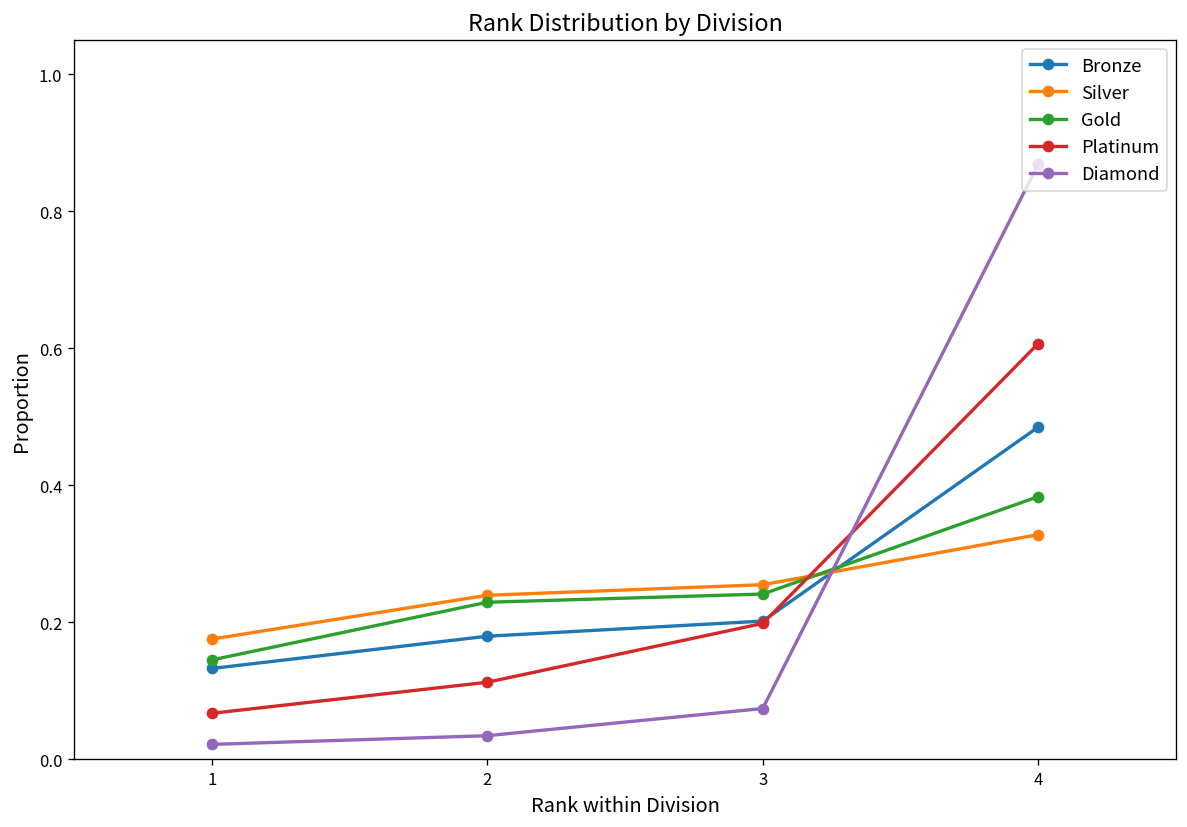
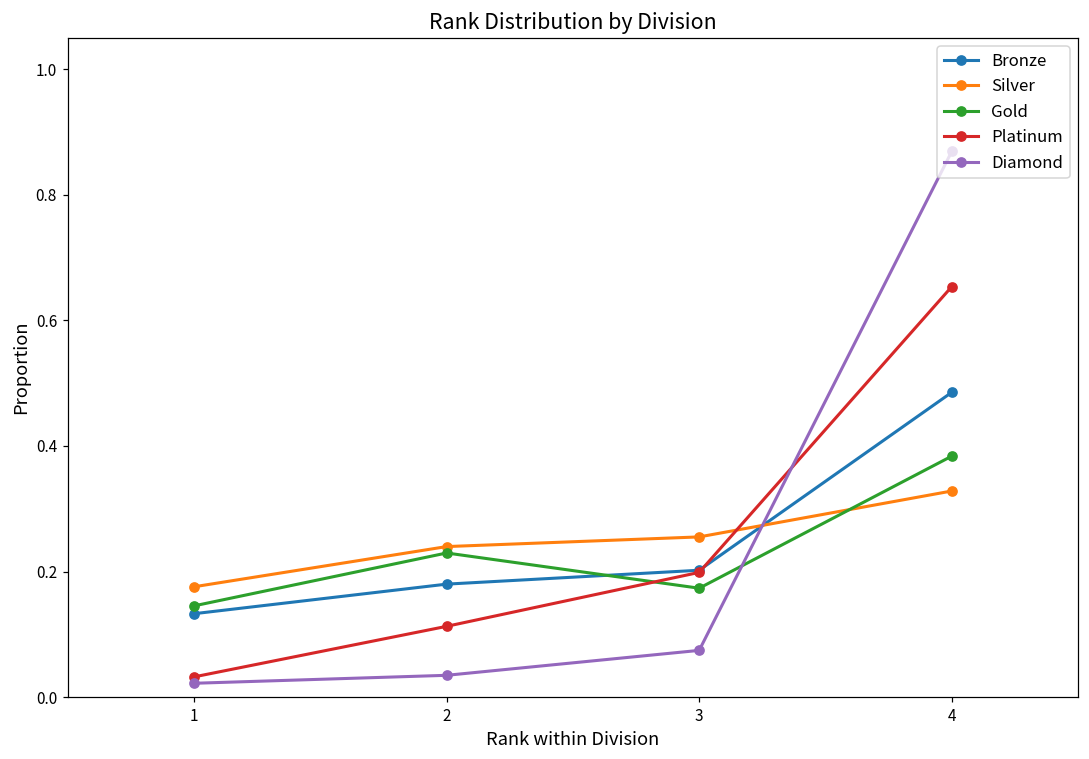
Platinum, 1: 0.07 -> 0.03
Gold, 3: 0.24 -> 0.17
Platinum, 4: 0.61 -> 0.65
